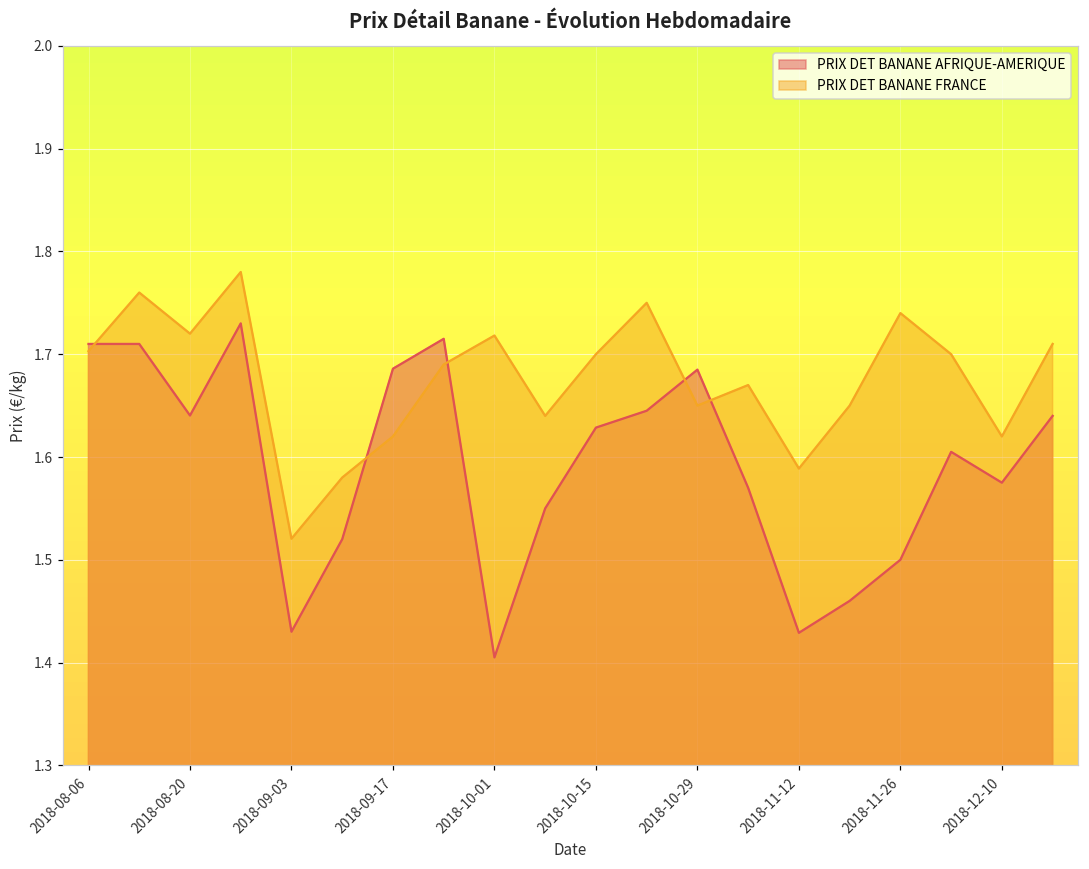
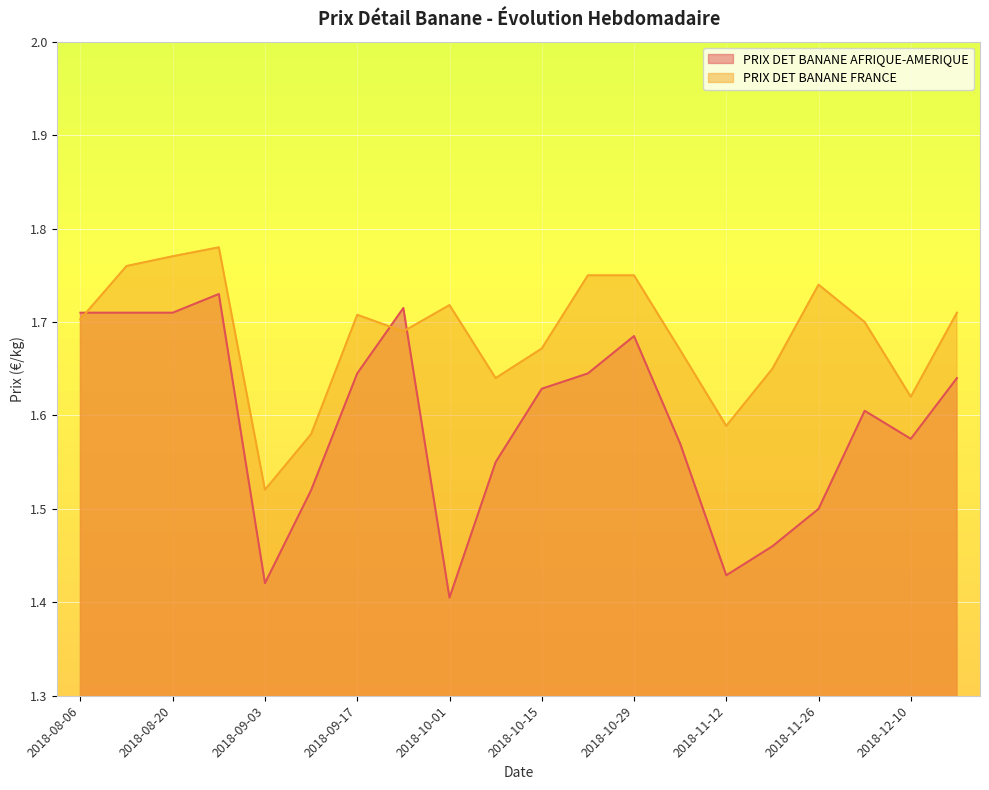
PRIX DET BANANE AFRIQUE-AMERIQUE, 2018-08-20: 1.64 -> 1.71
PRIX DET BANANE FRANCE, 2018-08-20: 1.72 -> 1.77
PRIX DET BANANE AFRIQUE-AMERIQUE, 2018-09-03: 1.43 -> 1.42
PRIX DET BANANE AFRIQUE-AMERIQUE, 2018-09-17: 1.69 -> 1.64
PRIX DET BANANE FRANCE, 2018-09-17: 1.62 -> 1.71
PRIX DET BANANE FRANCE, 2018-10-15: 1.70 -> 1.67
PRIX DET BANANE FRANCE, 2018-10-29: 1.65 -> 1.75
